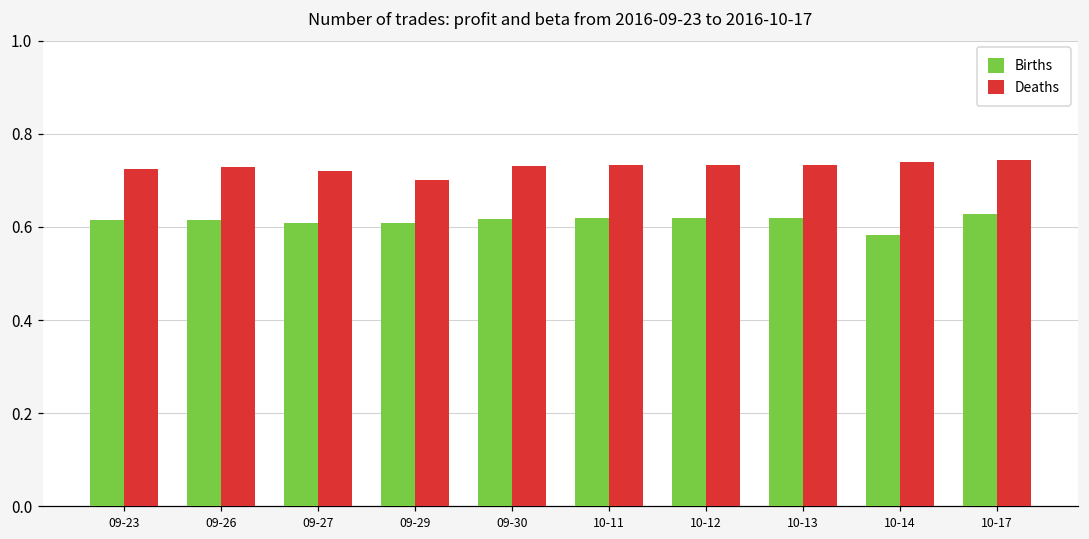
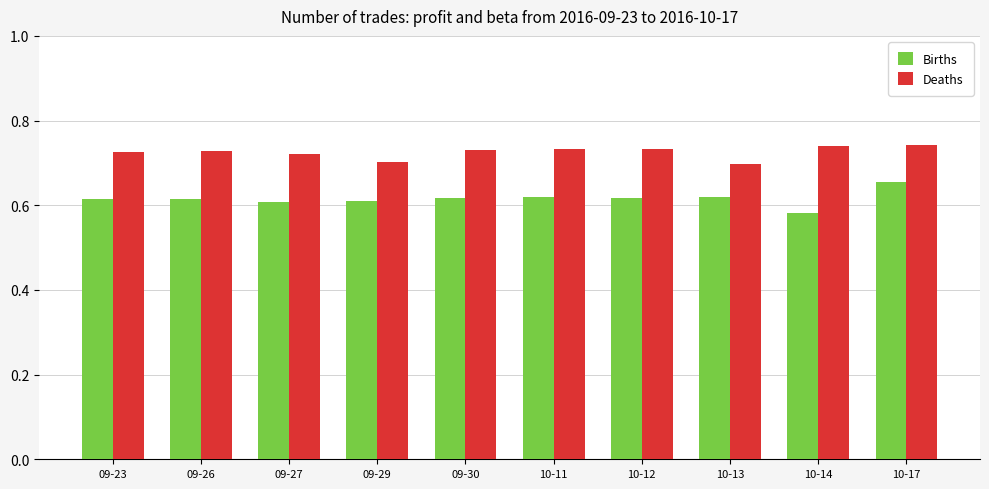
Deaths, 10-13: 0.73 -> 0.70
Births, 10-17: 0.63 -> 0.66
